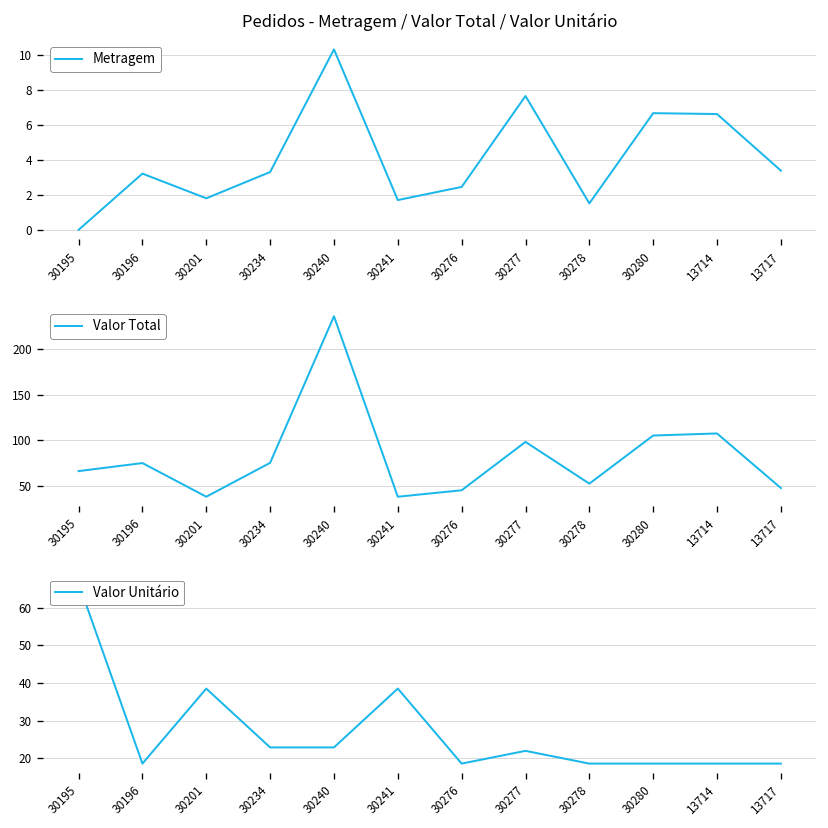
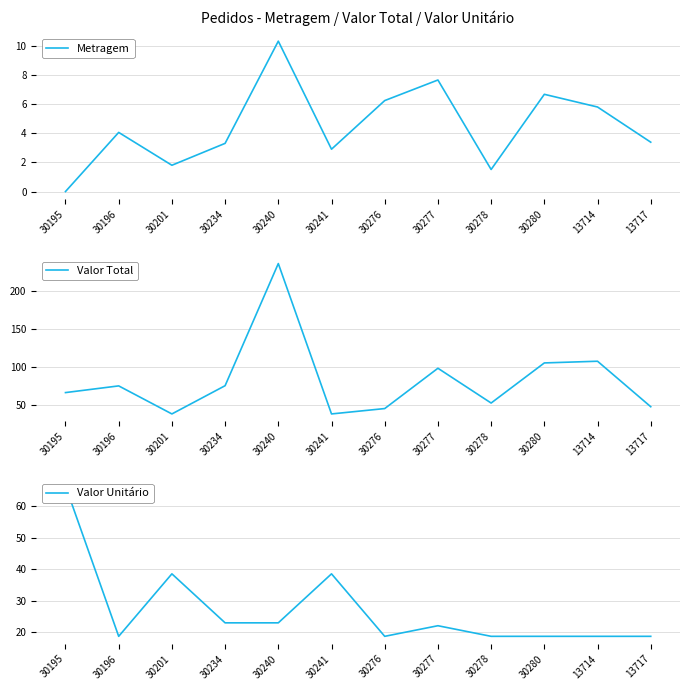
Pedidos - Metragem / Valor Total / Valor Unitário, 30196: 3.2 -> 4.1
Pedidos - Metragem / Valor Total / Valor Unitário, 30241: 1.7 -> 2.9
Pedidos - Metragem / Valor Total / Valor Unitário, 30276: 2.5 -> 6.2
Pedidos - Metragem / Valor Total / Valor Unitário, 13714: 6.6 -> 5.8
